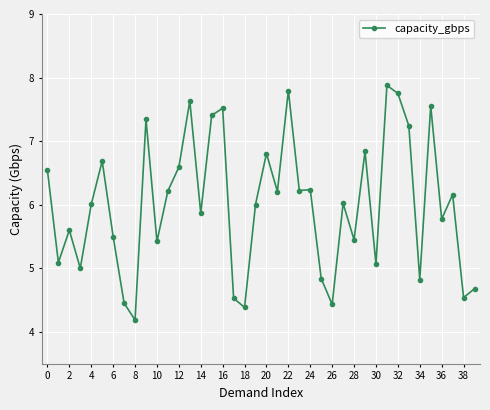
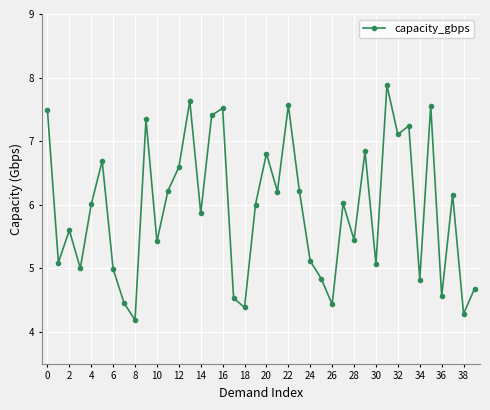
0: 6.5 -> 7.5
6: 5.5 -> 5.0
22: 7.8 -> 7.6
24: 6.2 -> 5.1
32: 7.8 -> 7.1
36: 5.8 -> 4.6
38: 4.5 -> 4.3
